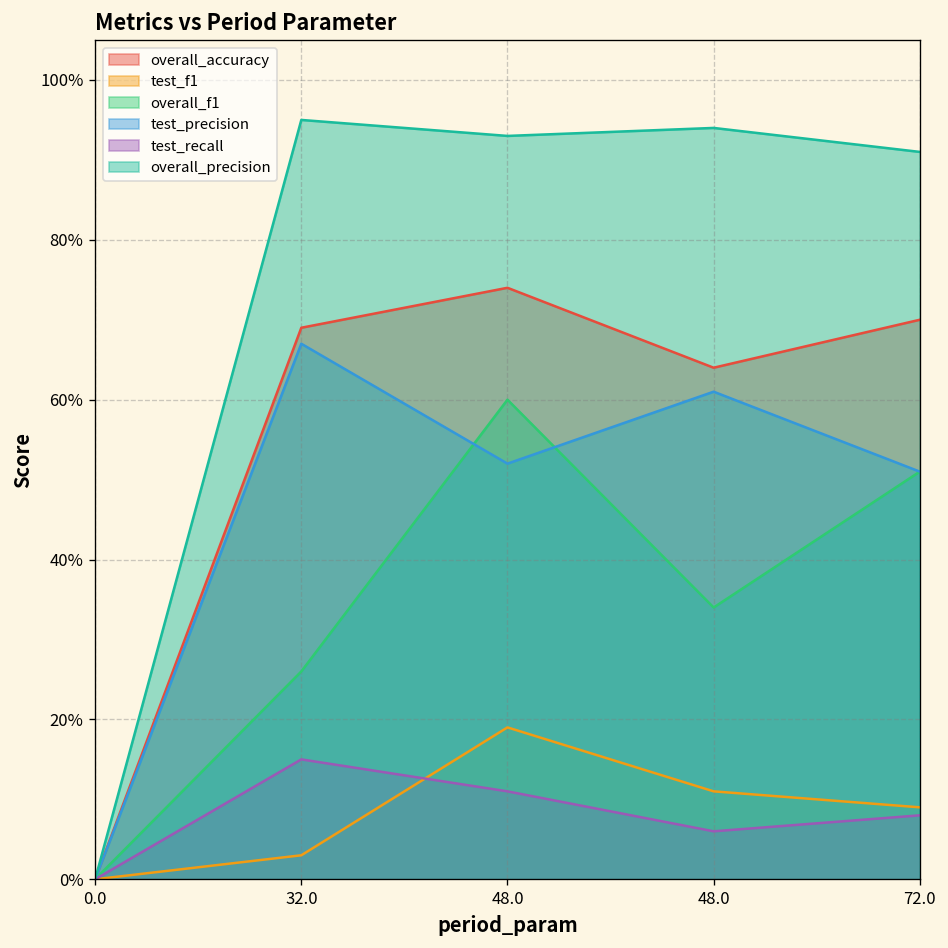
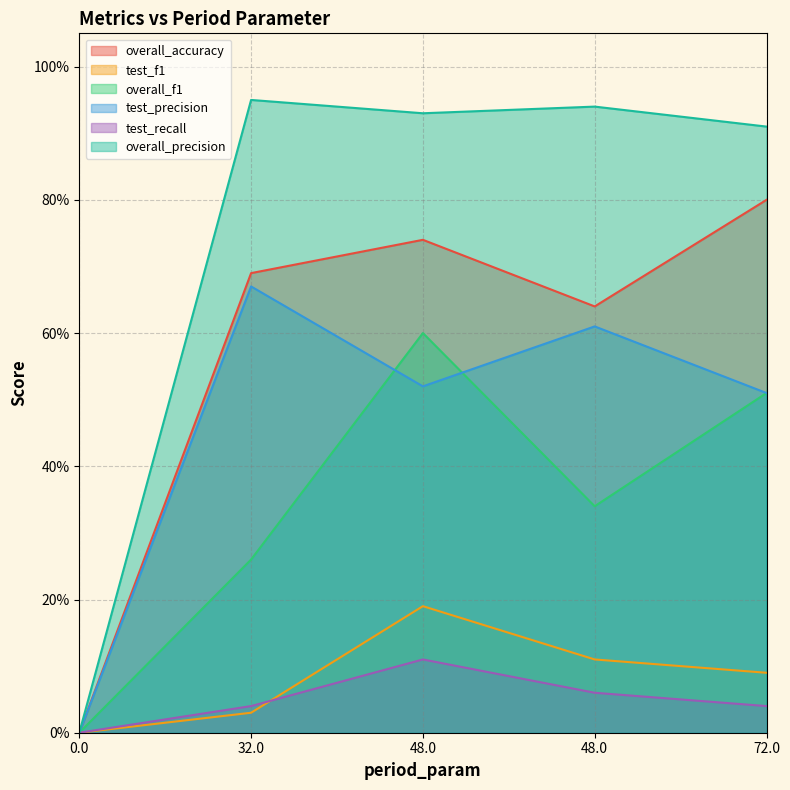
test_recall, 32.0: 15% -> 4%
overall_accuracy, 72.0: 70% -> 80%
test_recall, 72.0: 8% -> 4%
